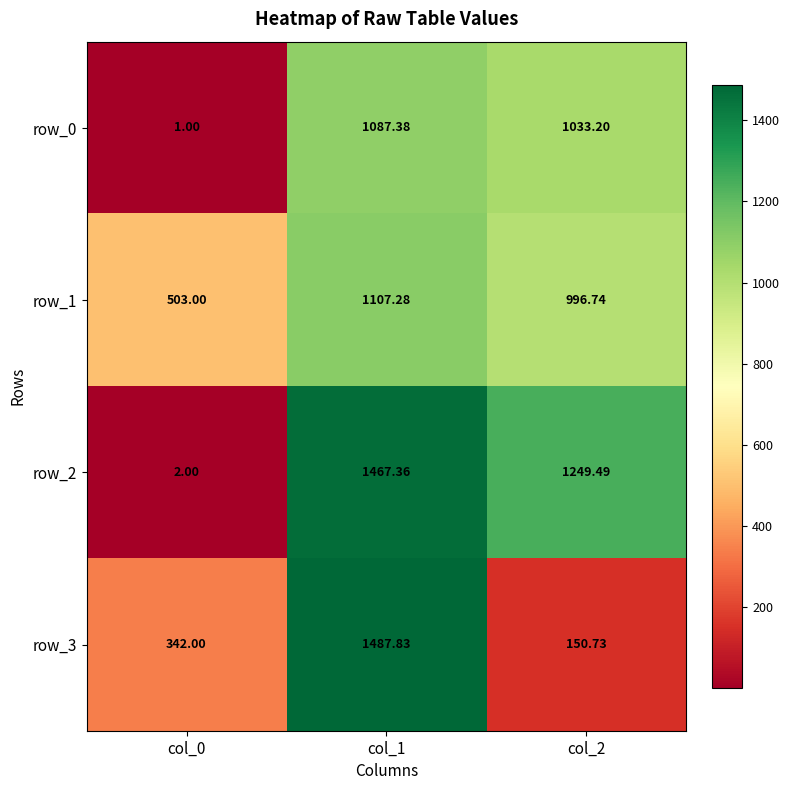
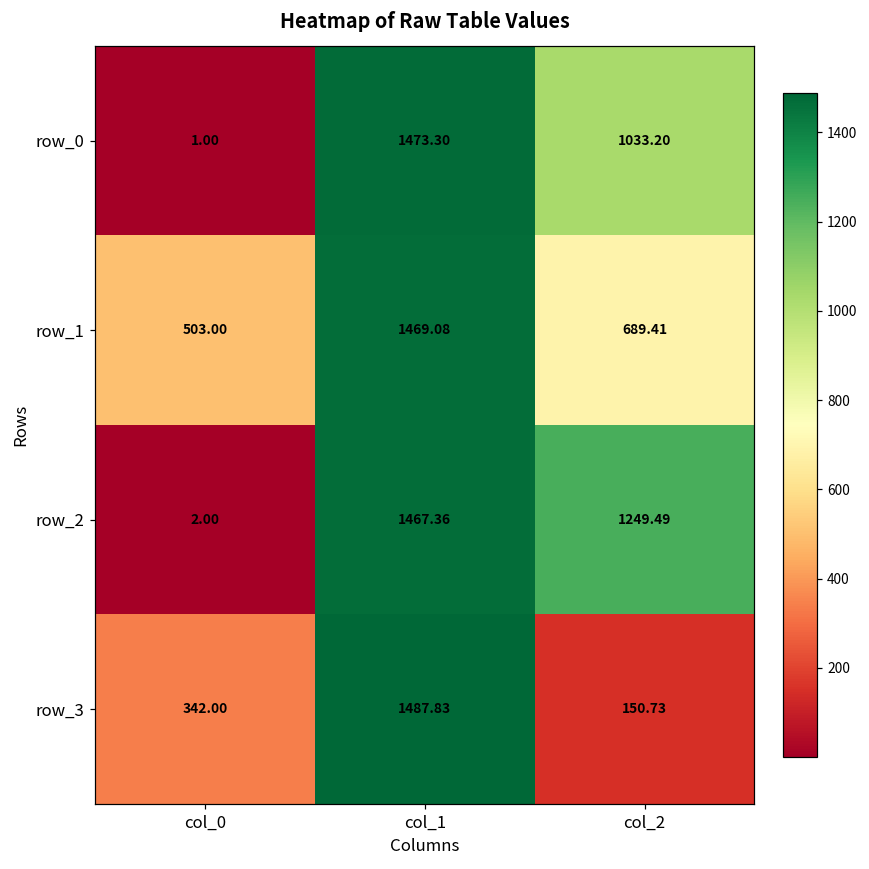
row_0, col_1: 1087.38 -> 1473.30
row_1, col_1: 1107.28 -> 1469.08
row_1, col_2: 996.74 -> 689.41
